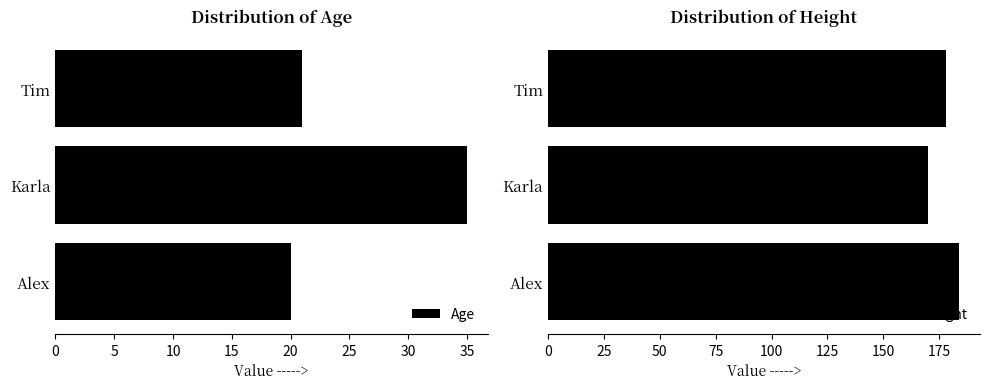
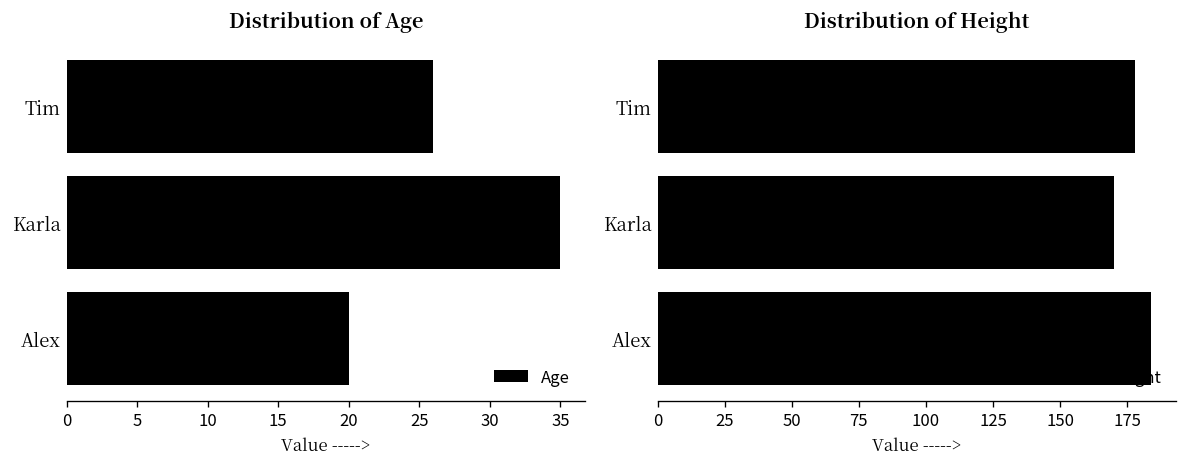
Distribution of Age, Tim: 21 -> 26
